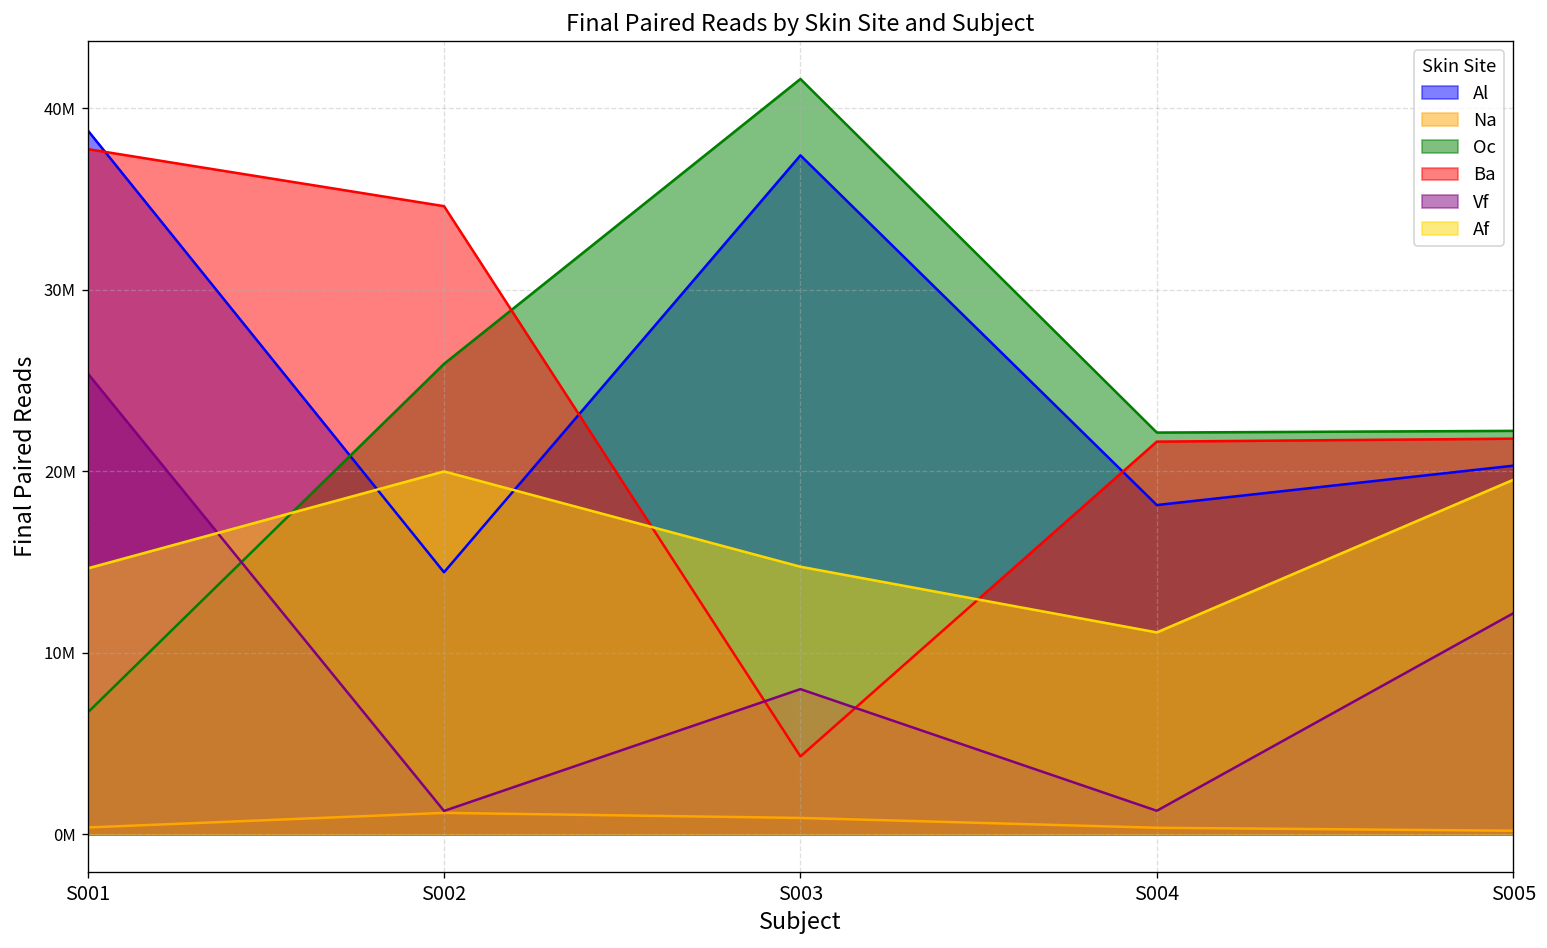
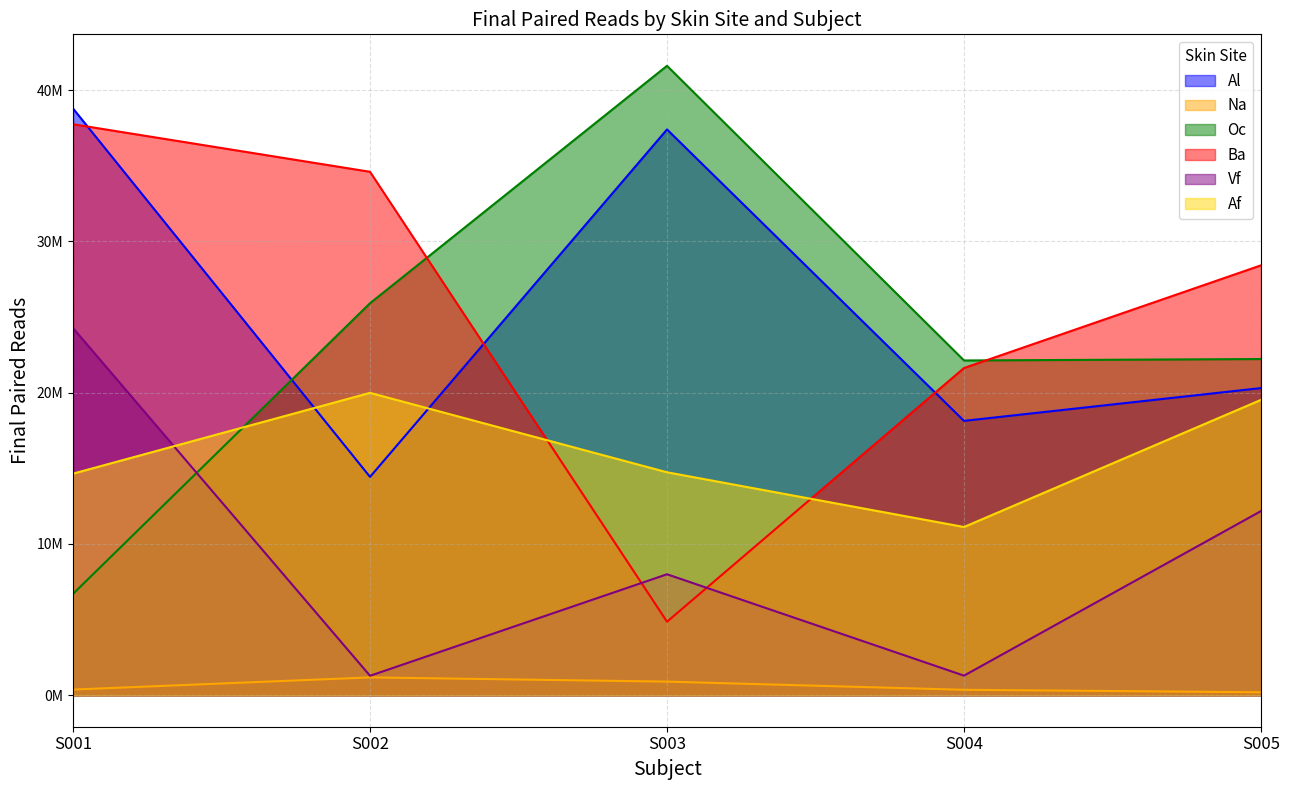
Vf, S001: 25400000 -> 24300000
Ba, S003: 4300000 -> 4900000
Ba, S005: 21800000 -> 28400000
